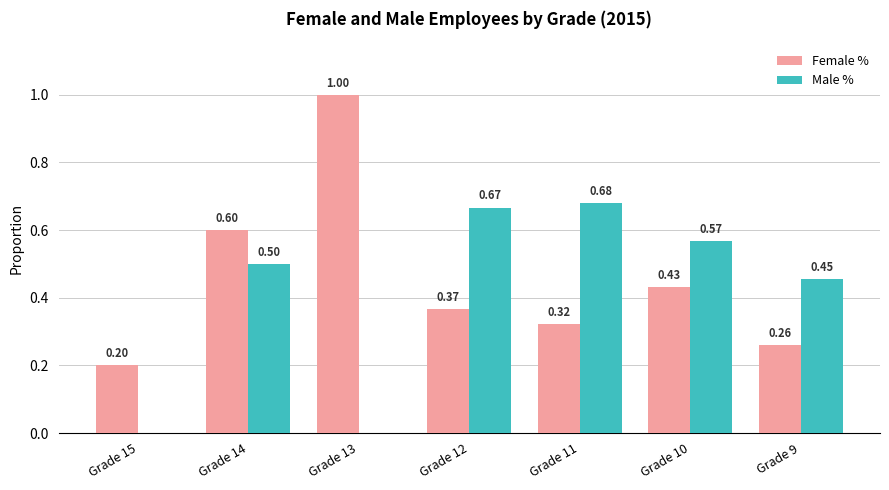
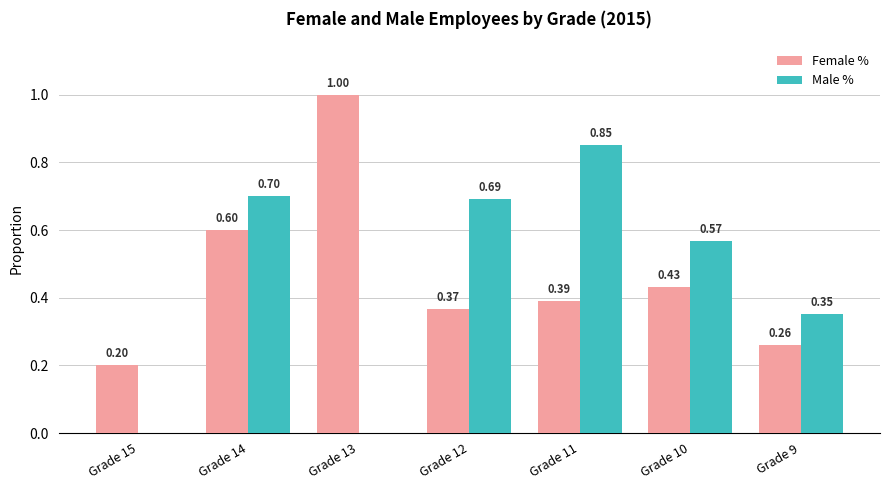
Male %, Grade 14: 0.50 -> 0.70
Male %, Grade 12: 0.67 -> 0.69
Female %, Grade 11: 0.32 -> 0.39
Male %, Grade 11: 0.68 -> 0.85
Male %, Grade 9: 0.45 -> 0.35
